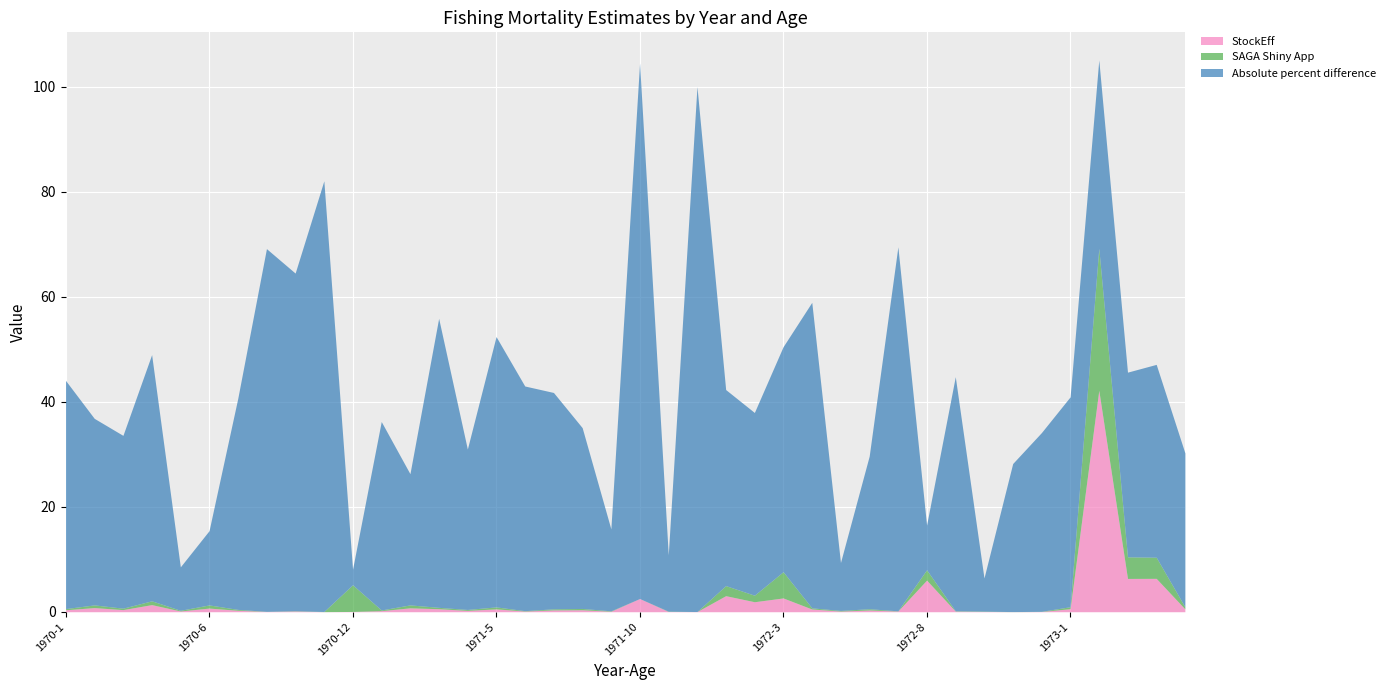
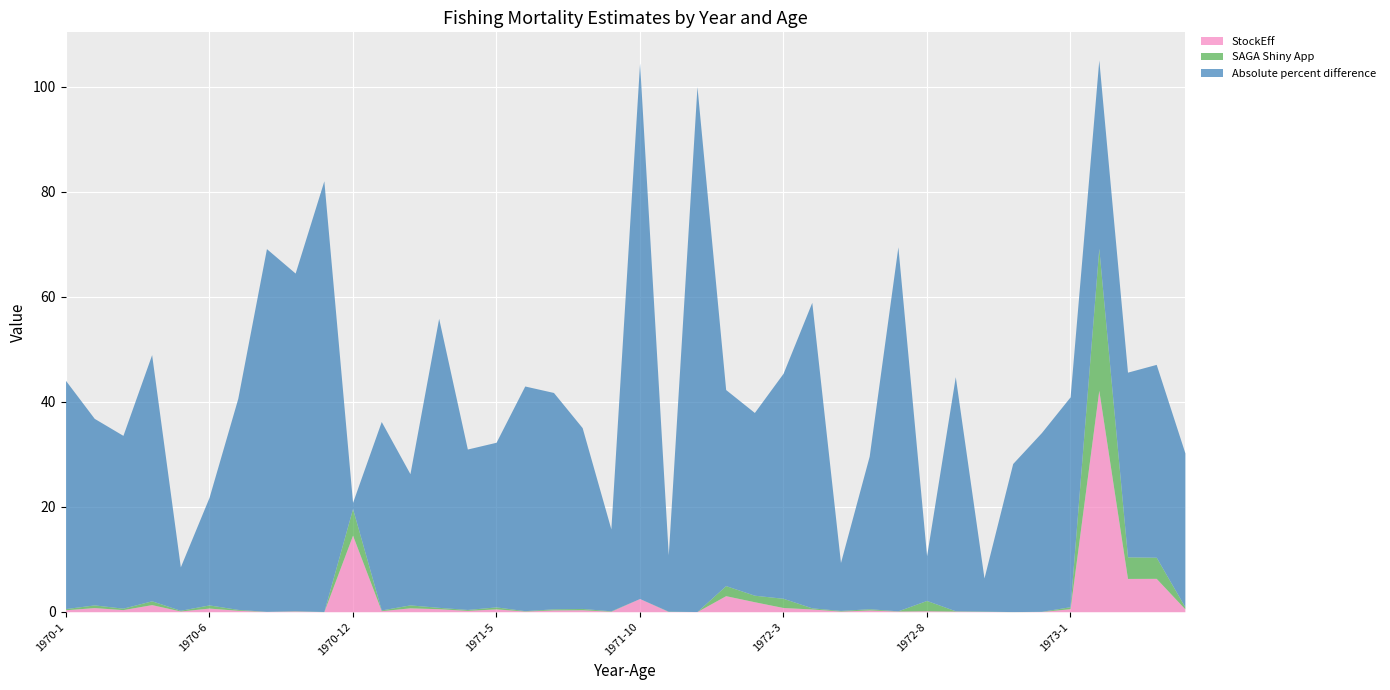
Absolute percent difference, 1970-6: 14 -> 20
StockEff, 1970-12: 0 -> 15
Absolute percent difference, 1970-12: 3 -> 1
Absolute percent difference, 1971-5: 51 -> 31
StockEff, 1972-3: 3 -> 1
SAGA Shiny App, 1972-3: 5 -> 2
StockEff, 1972-8: 6 -> 0
